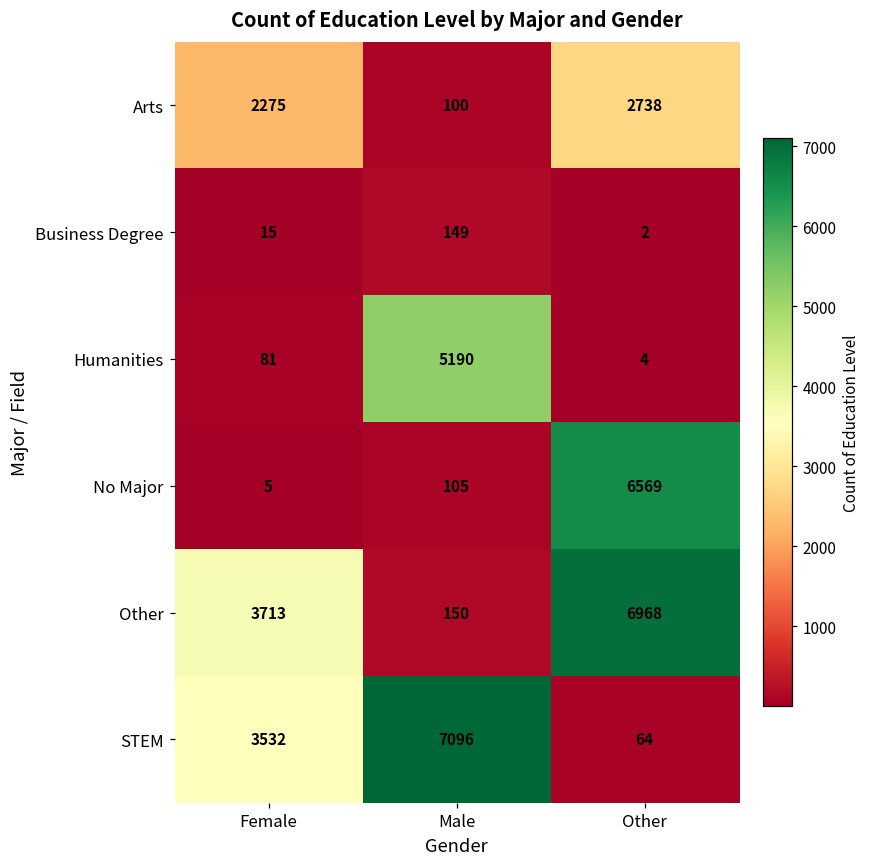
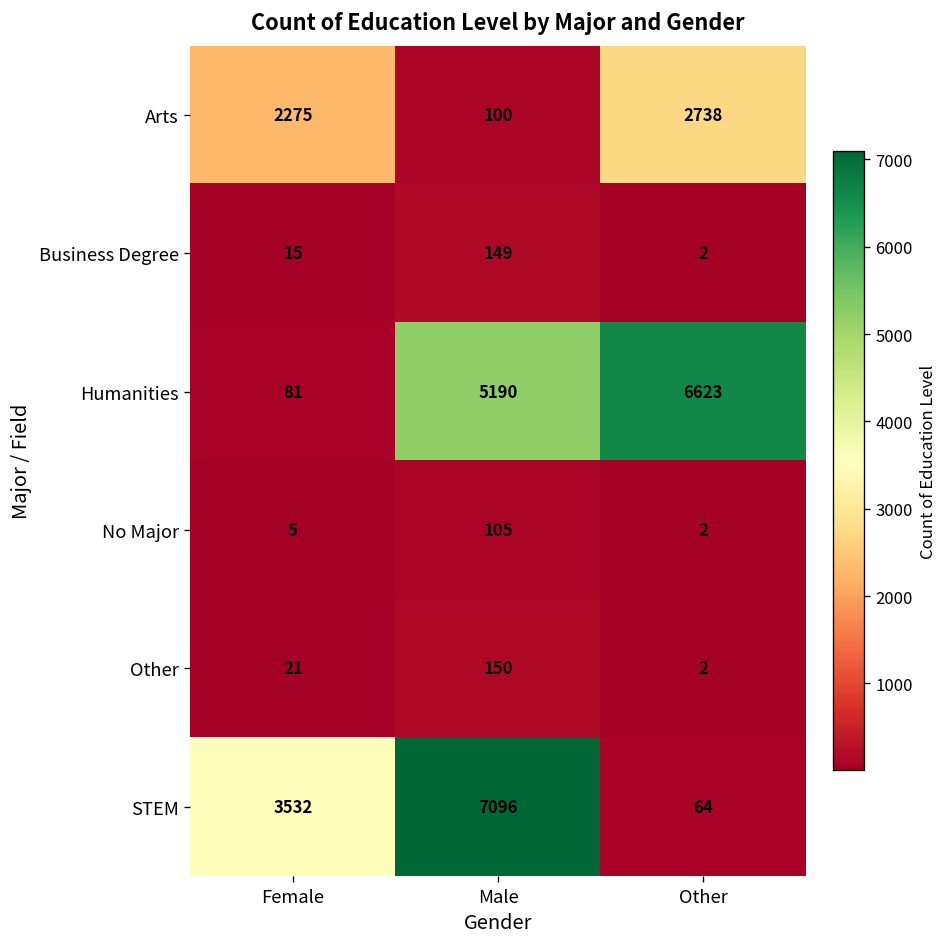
Humanities, Other: 4 -> 6623
No Major, Other: 6569 -> 2
Other, Female: 3713 -> 21
Other, Other: 6968 -> 2
